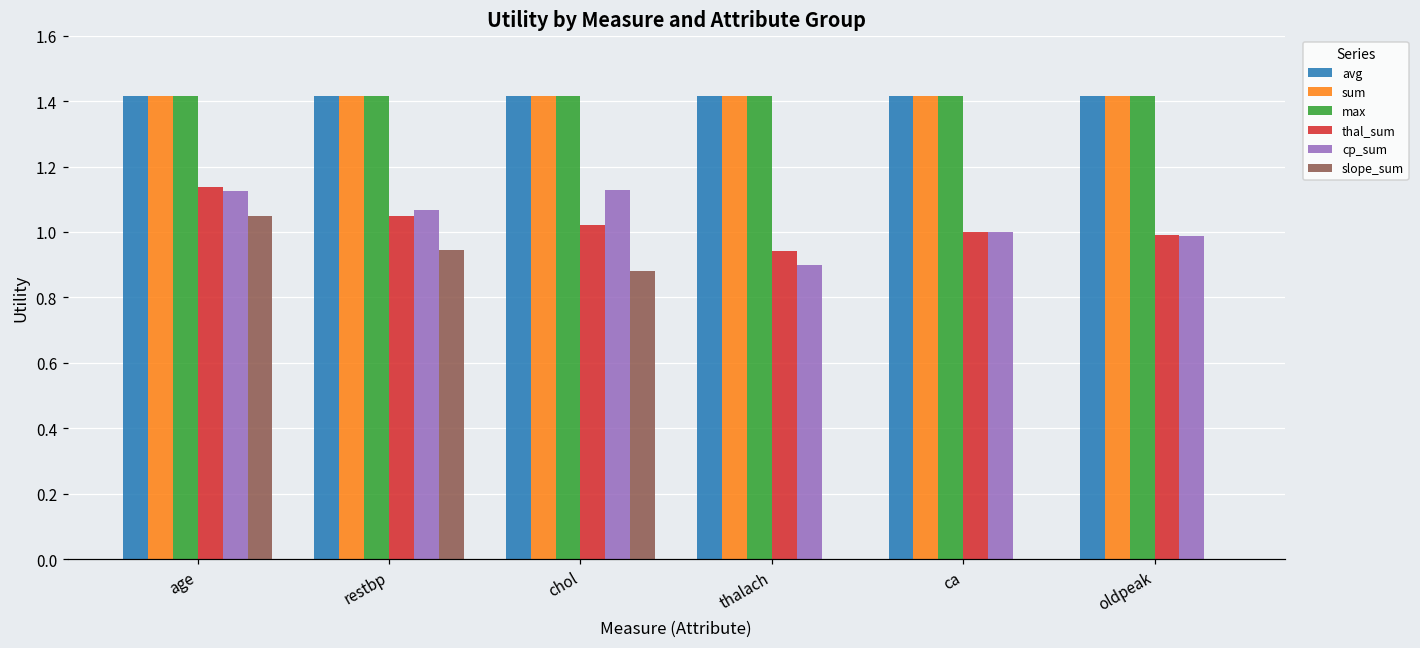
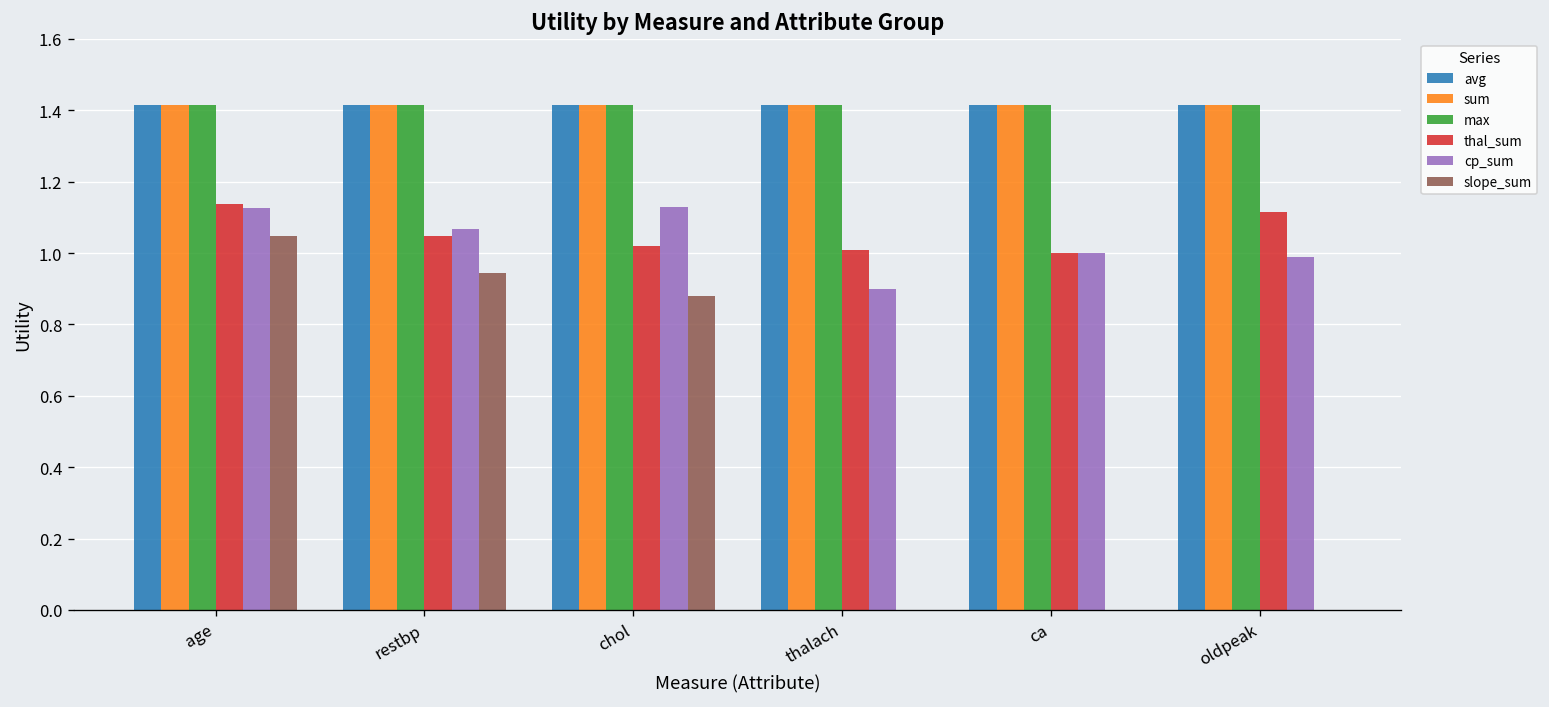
thal_sum, thalach: 0.94 -> 1.01
thal_sum, oldpeak: 0.99 -> 1.12
